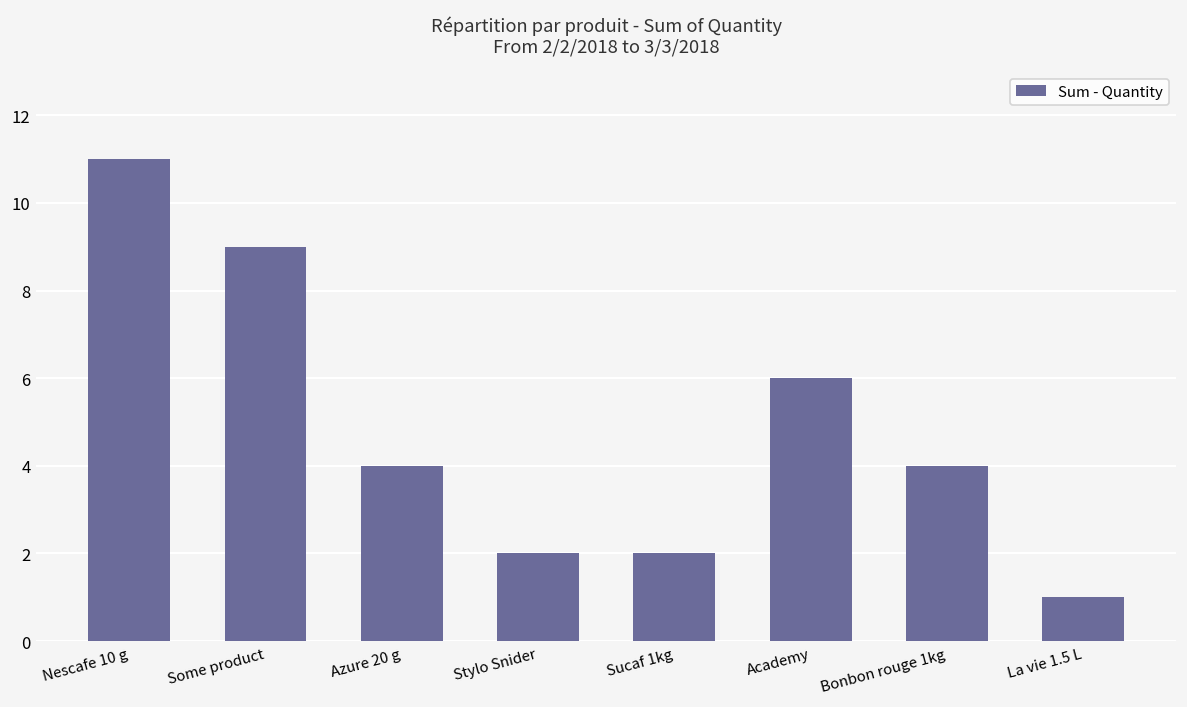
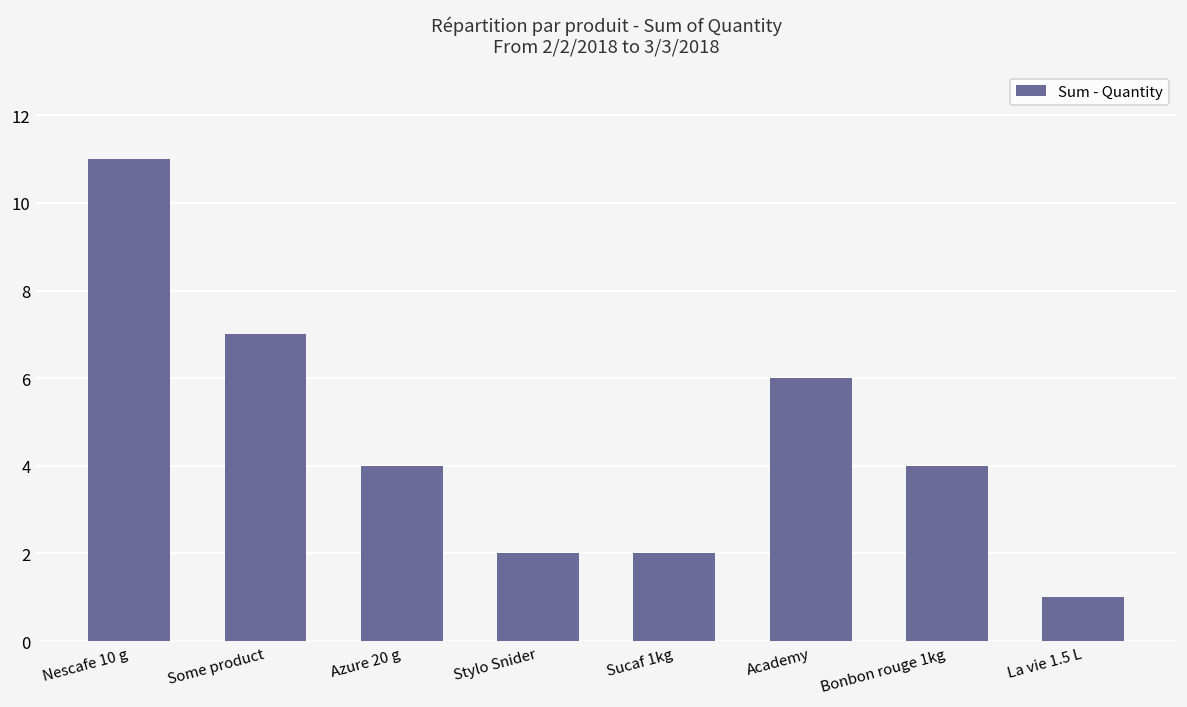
Some product: 9 -> 7
